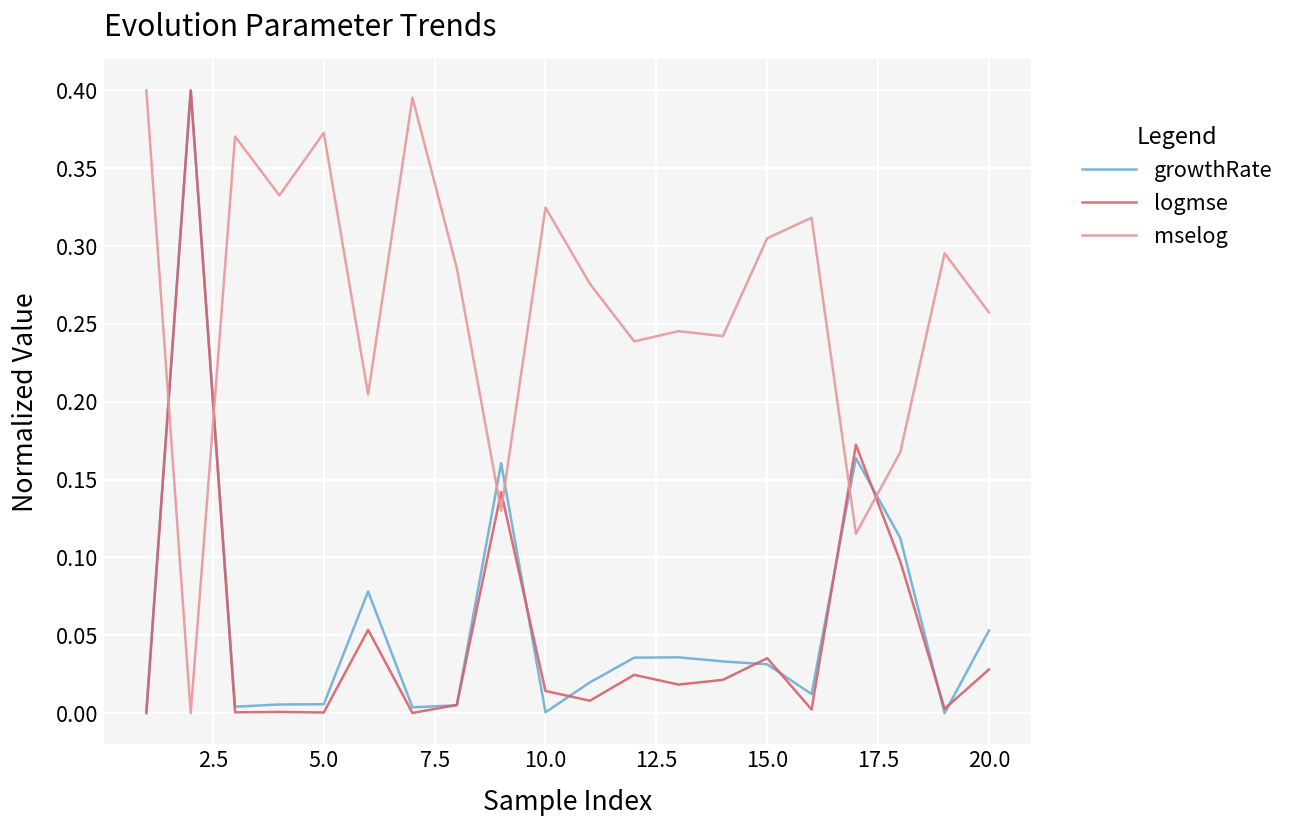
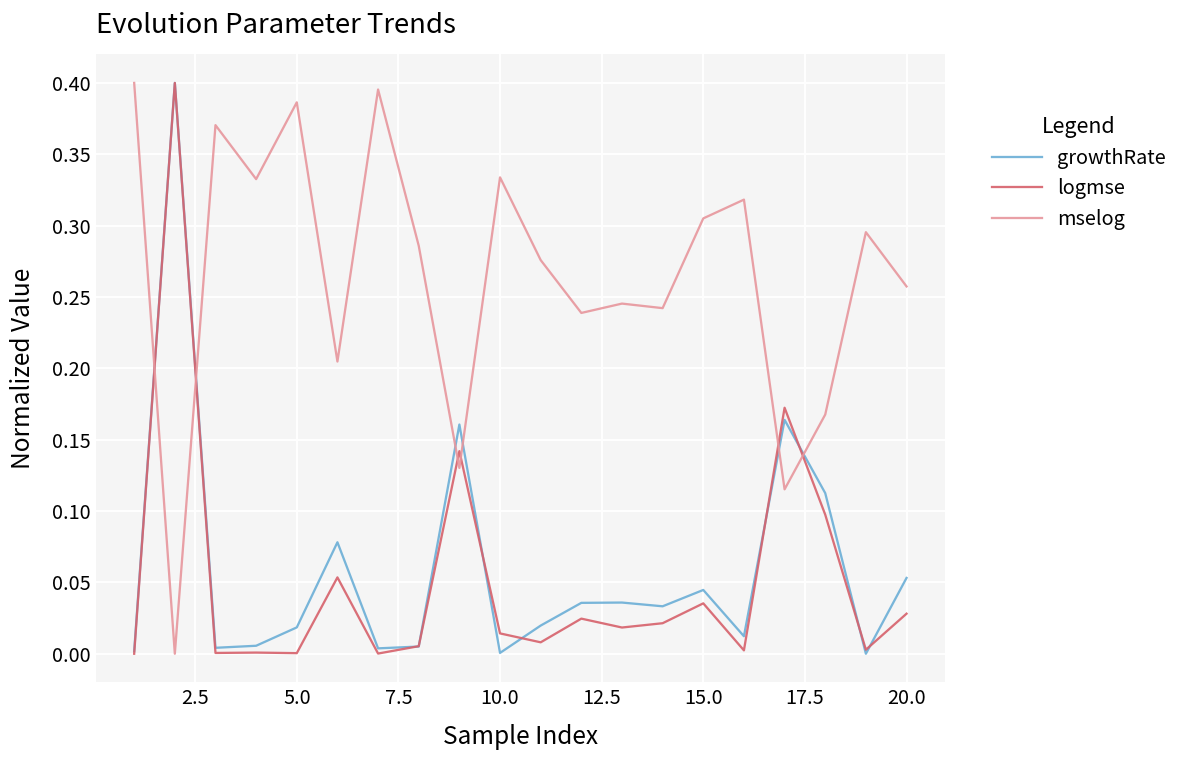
growthRate, 5.0: 0.006 -> 0.018
mselog, 5.0: 0.373 -> 0.386
mselog, 10.0: 0.325 -> 0.334
growthRate, 15.0: 0.031 -> 0.045
